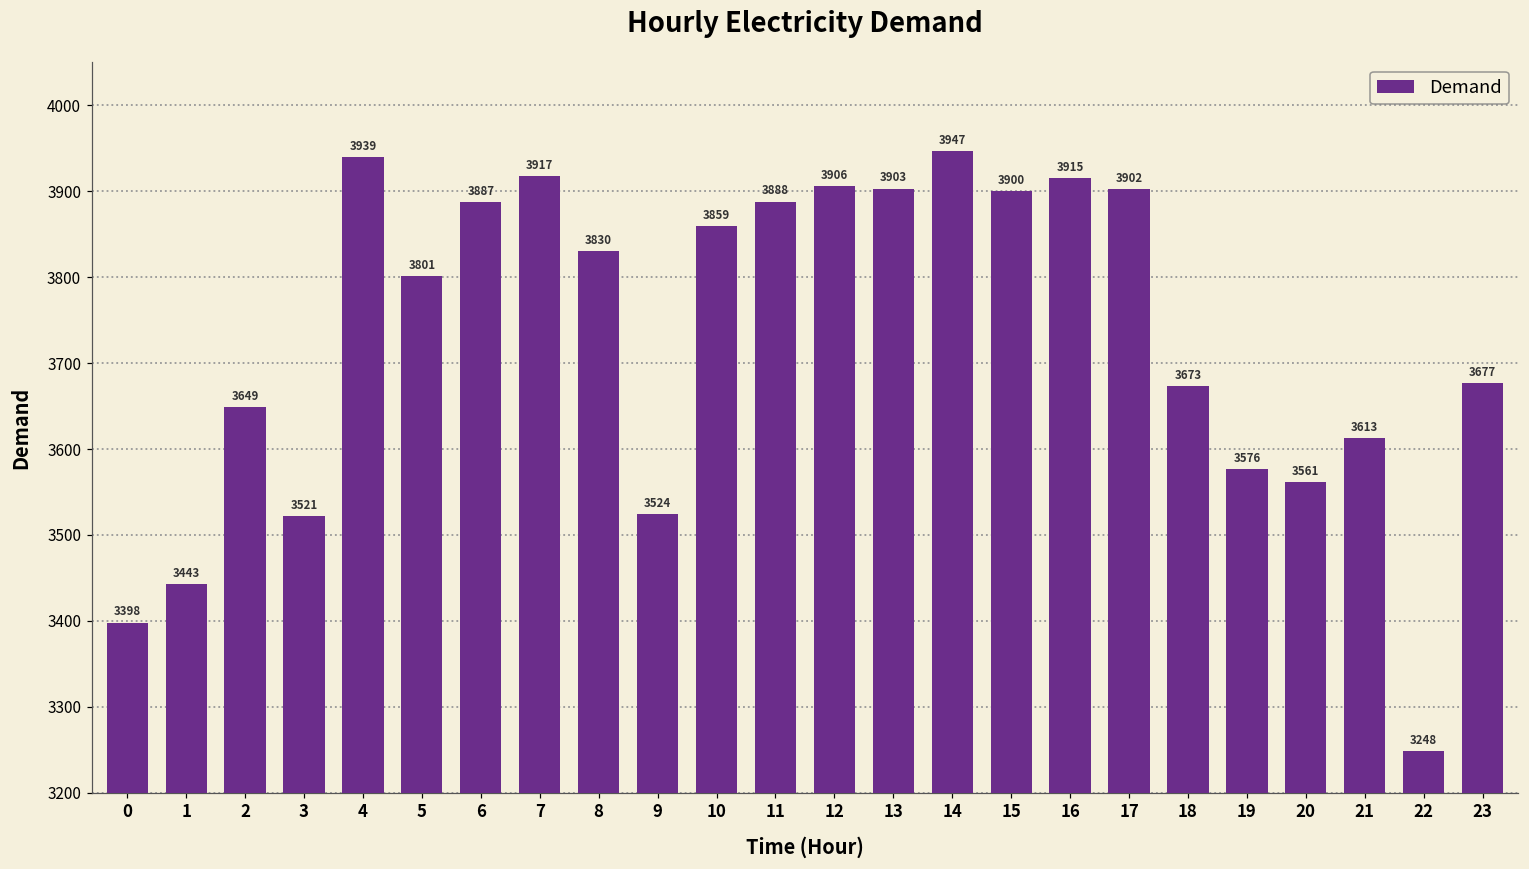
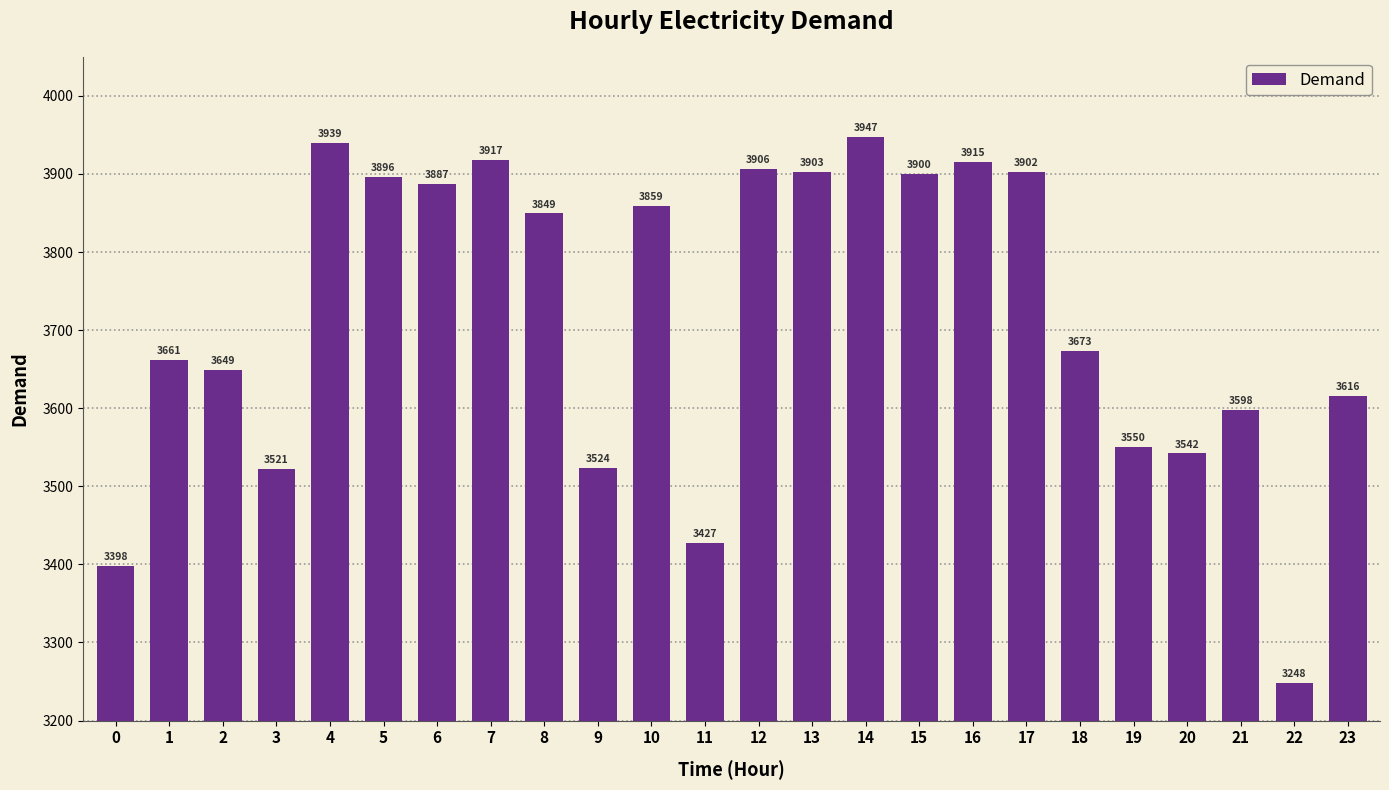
1: 3443 -> 3661
5: 3801 -> 3896
8: 3830 -> 3849
11: 3888 -> 3427
19: 3576 -> 3550
20: 3561 -> 3542
21: 3613 -> 3598
23: 3677 -> 3616
